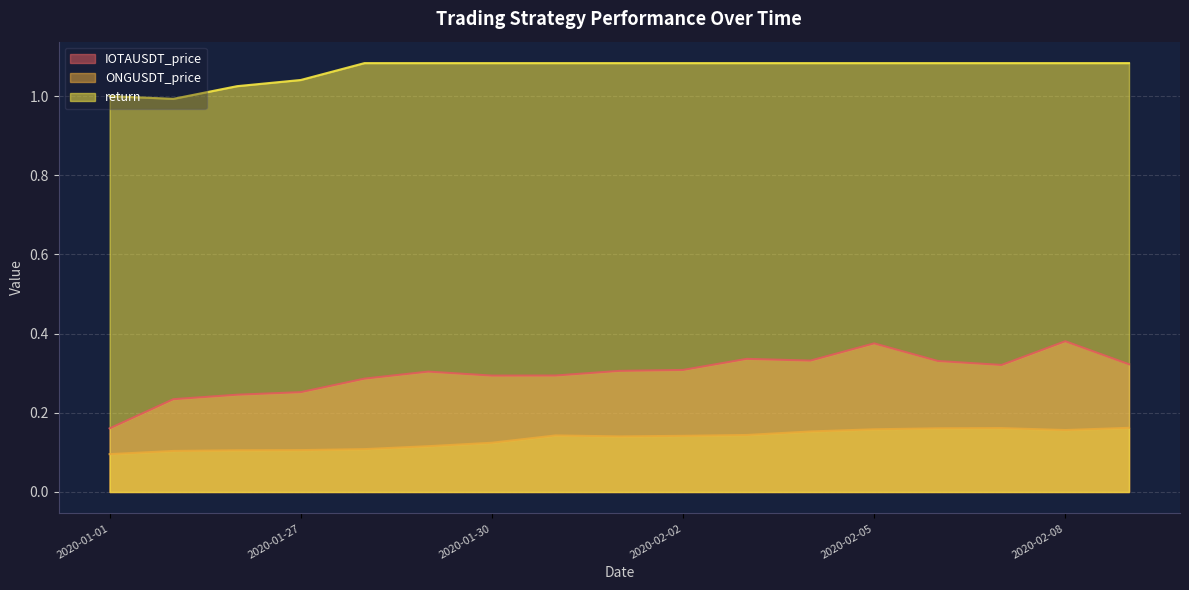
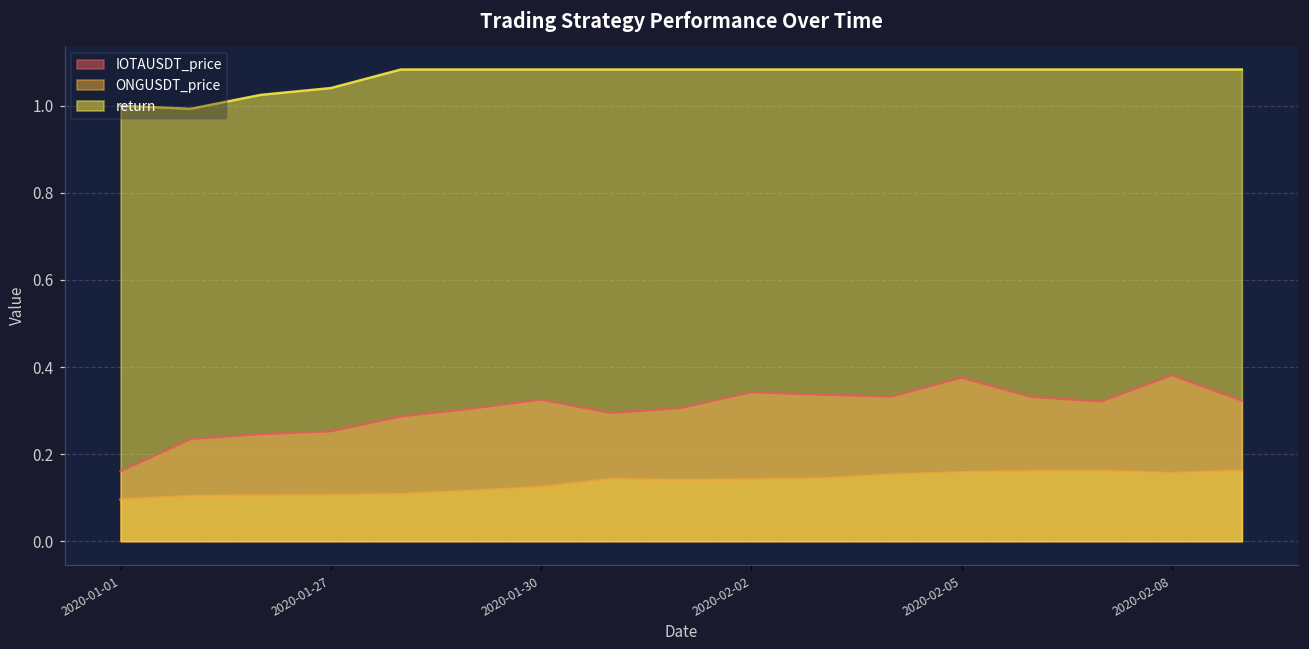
IOTAUSDT_price, 2020-01-30: 0.29 -> 0.33
IOTAUSDT_price, 2020-02-02: 0.31 -> 0.34
